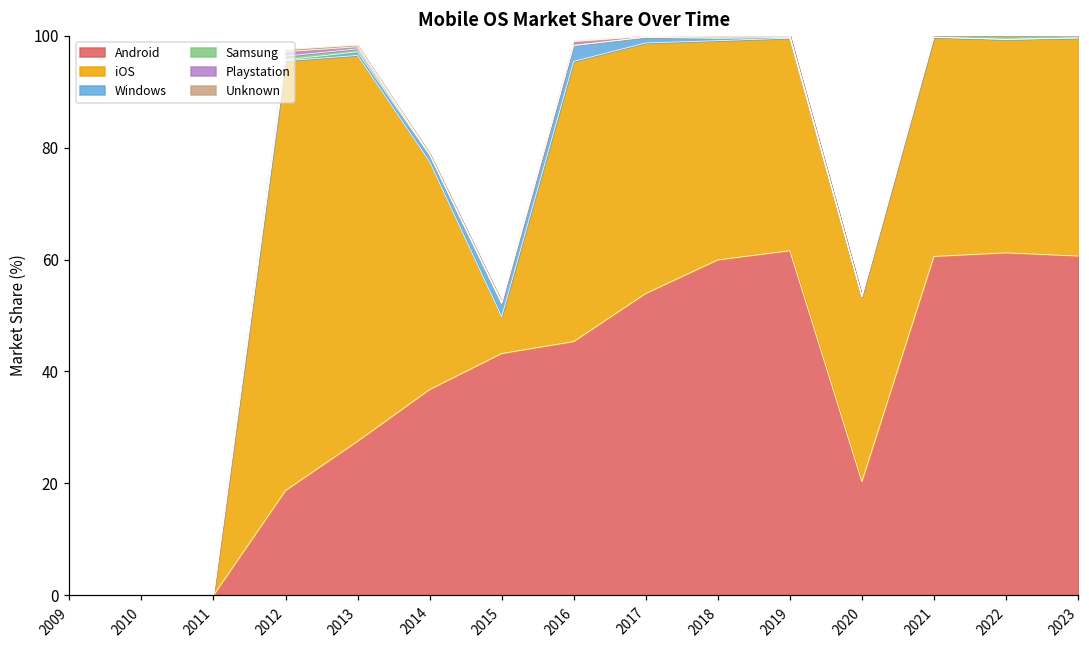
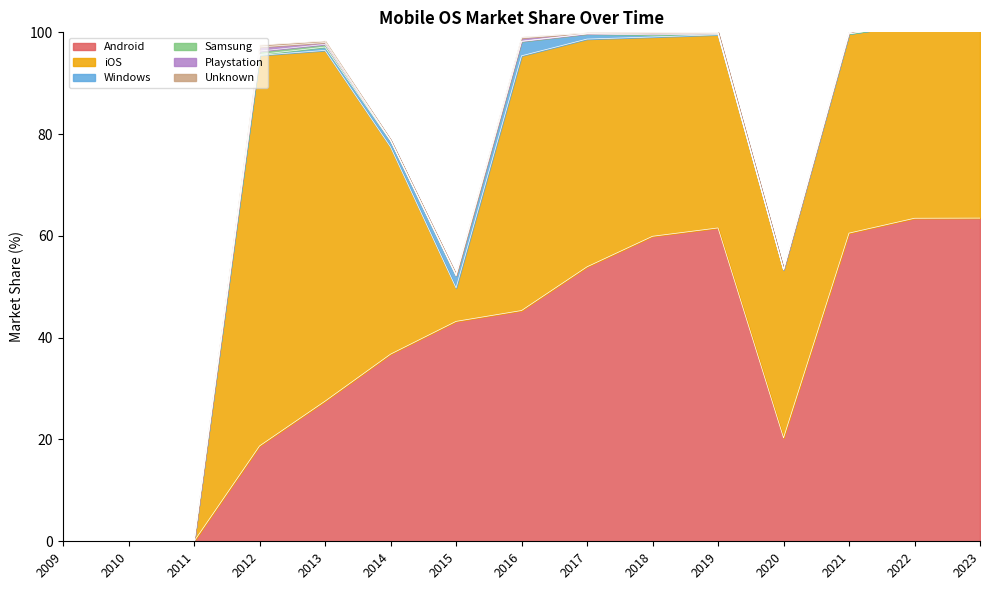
Android, 2022: 61 -> 63
Android, 2023: 61 -> 64
